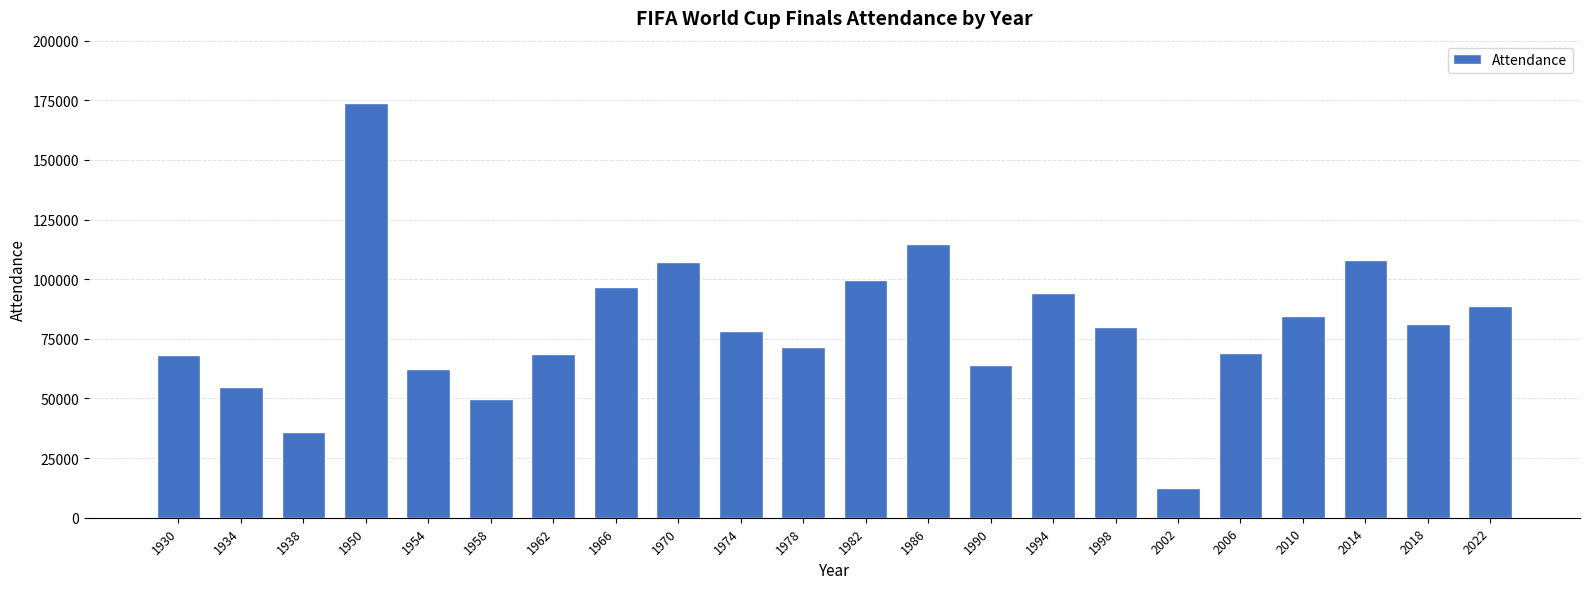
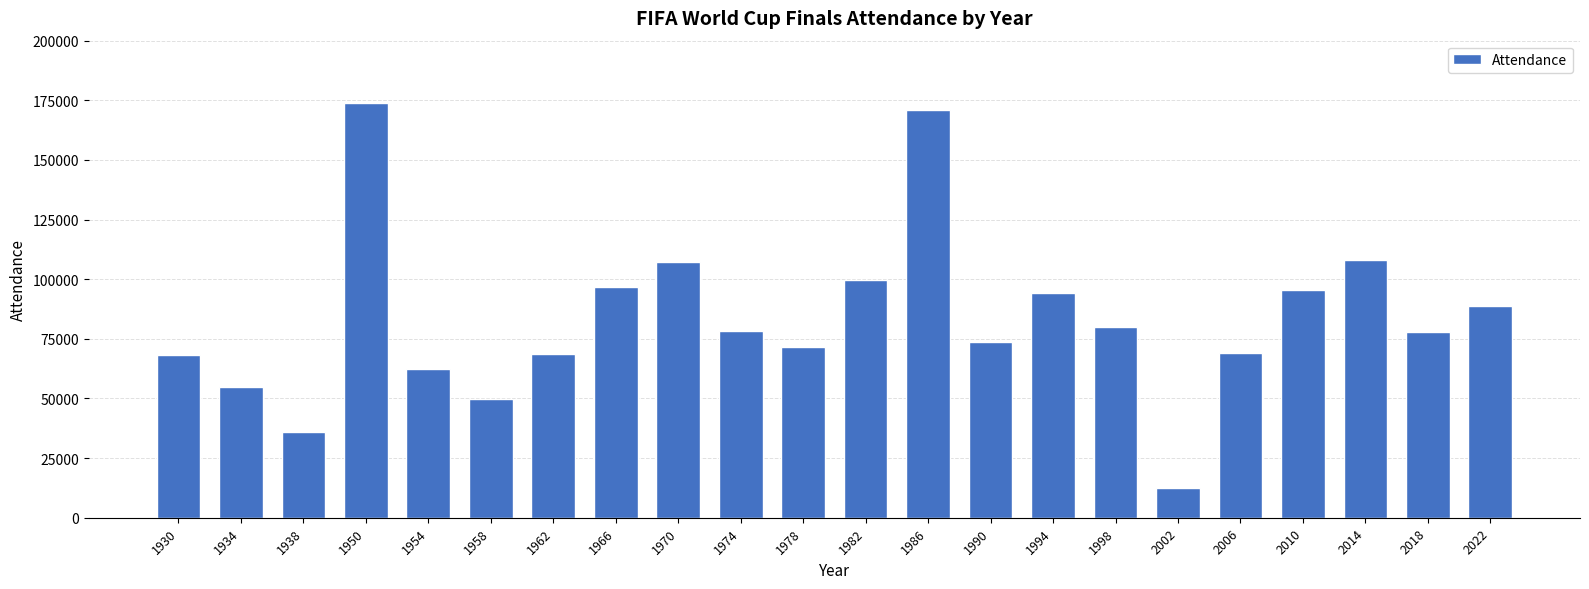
1986: 115000 -> 171000
1990: 64000 -> 74000
2010: 84000 -> 95000
2018: 81000 -> 78000
